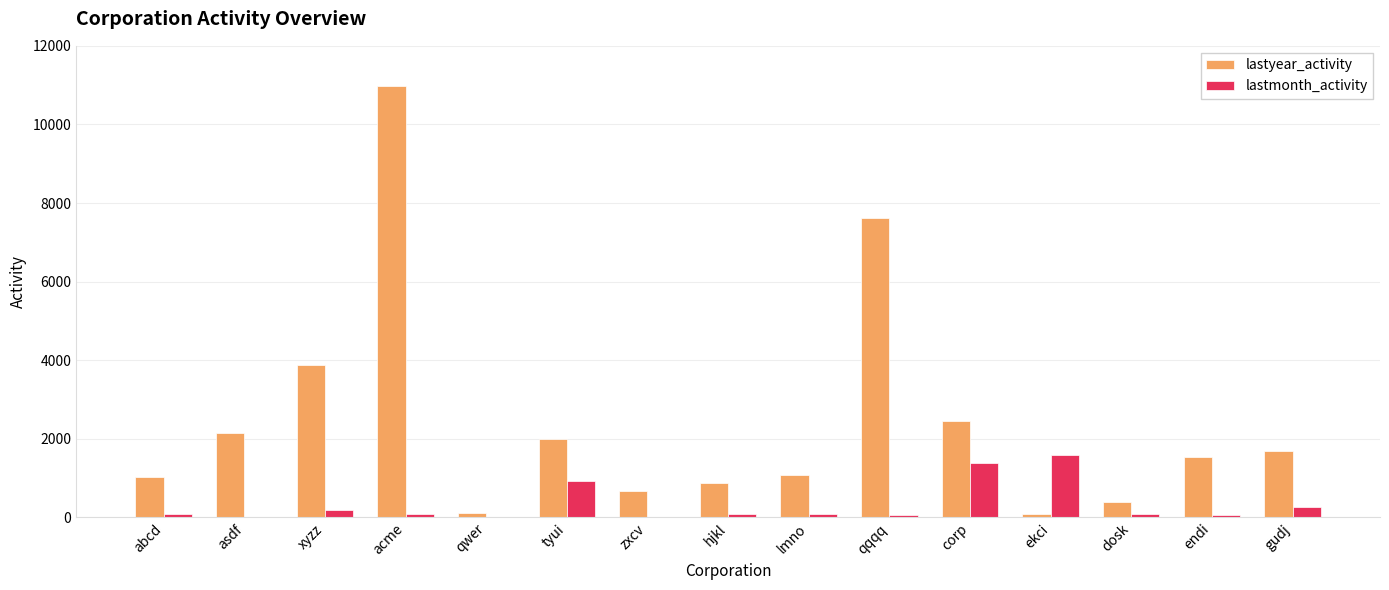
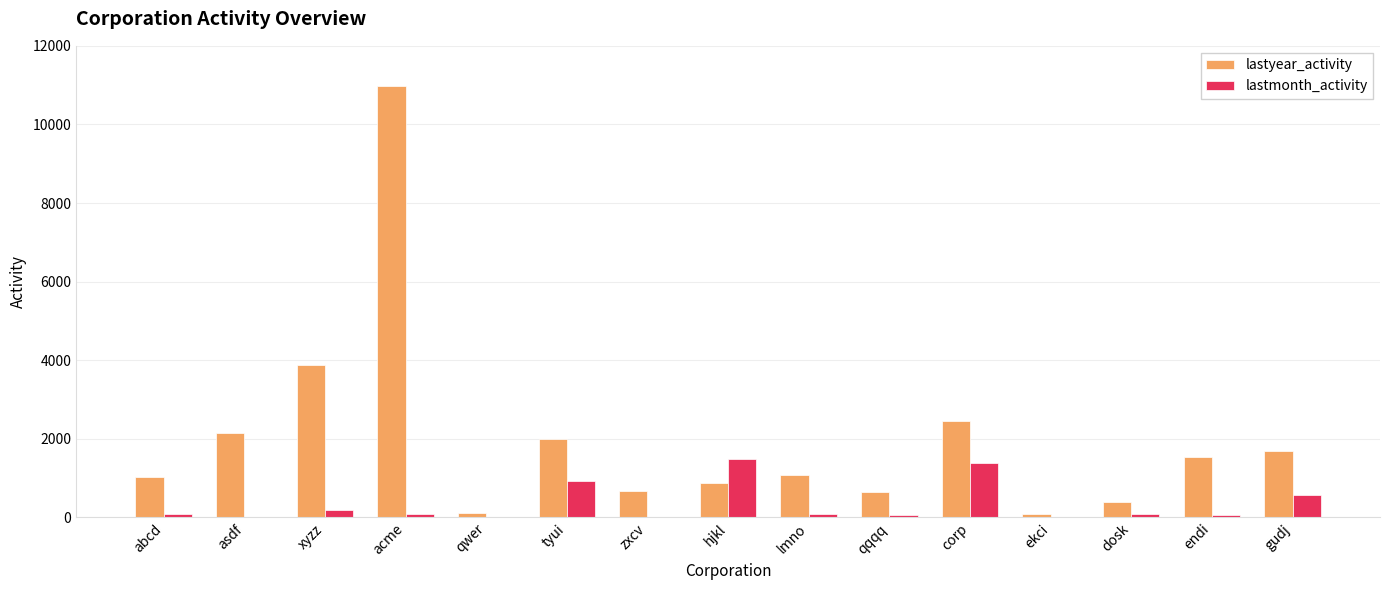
lastmonth_activity, hjkl: 100 -> 1500
lastyear_activity, qqqq: 7600 -> 700
lastmonth_activity, ekci: 1600 -> 0
lastmonth_activity, gudj: 300 -> 600
